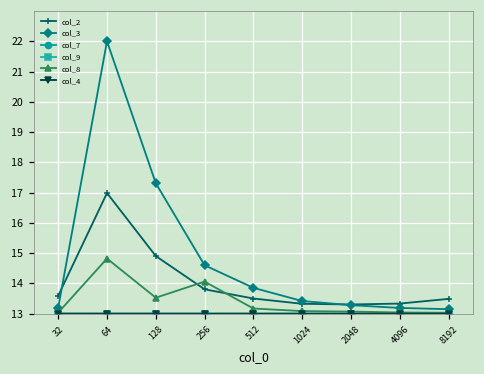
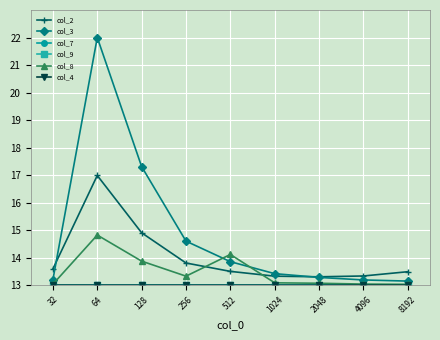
col_8, 128: 13.5 -> 13.9
col_8, 256: 14.1 -> 13.3
col_8, 512: 13.2 -> 14.1
